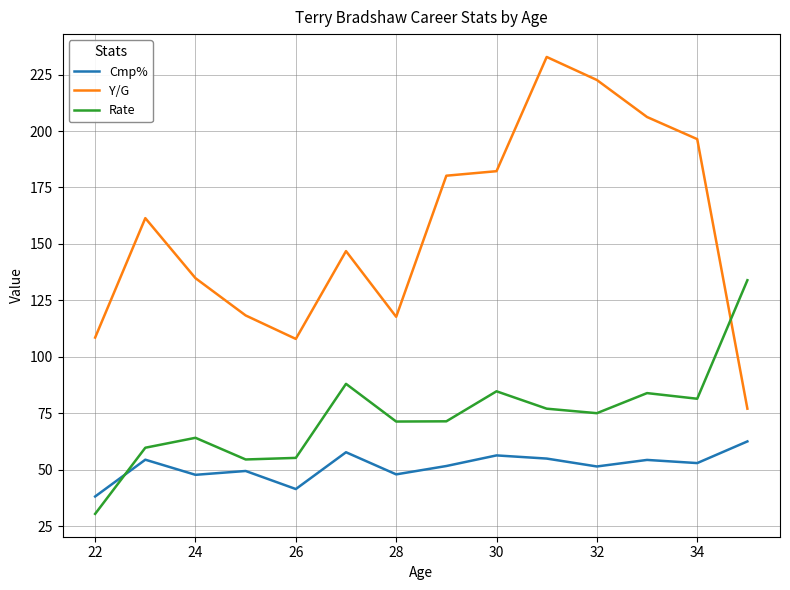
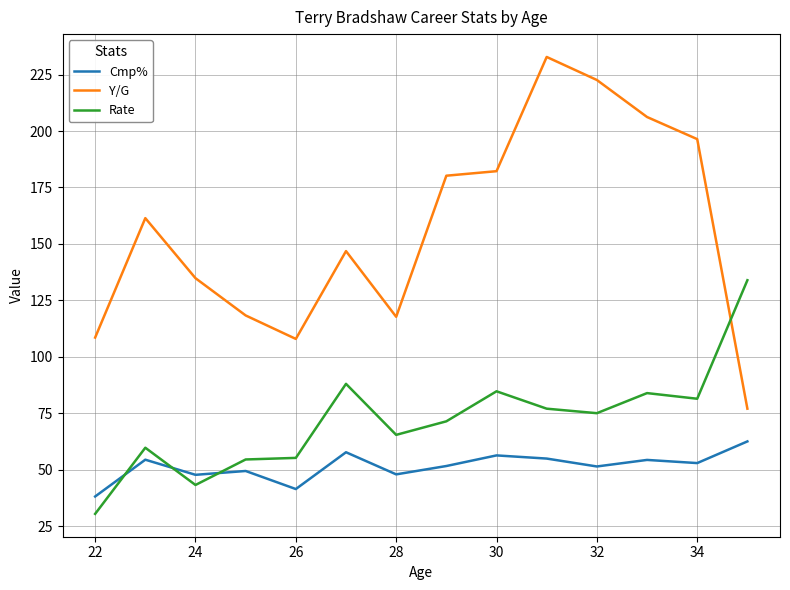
Rate, 24: 64 -> 43
Rate, 28: 71 -> 65
